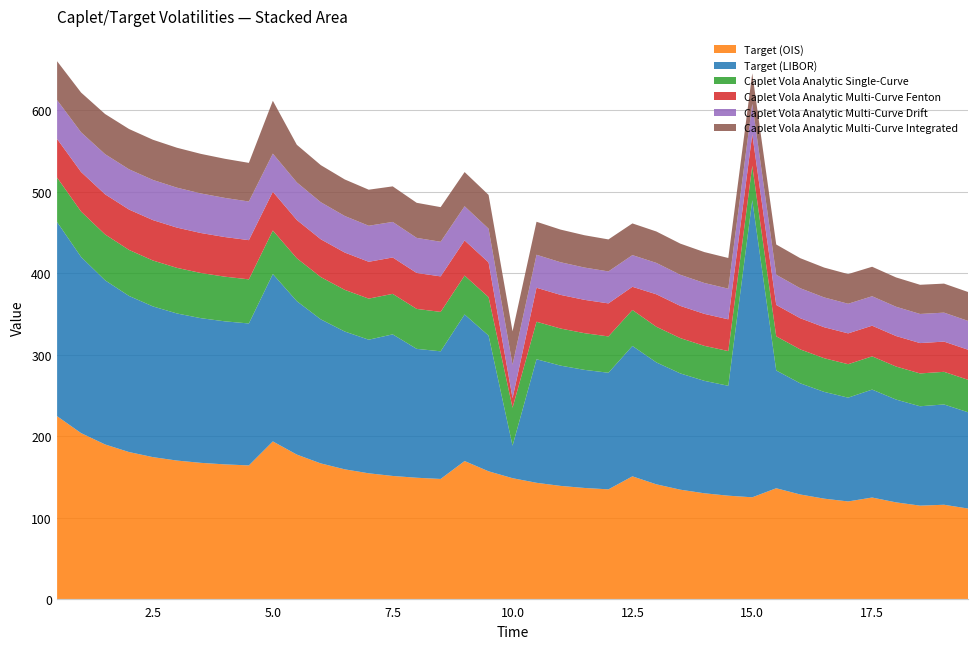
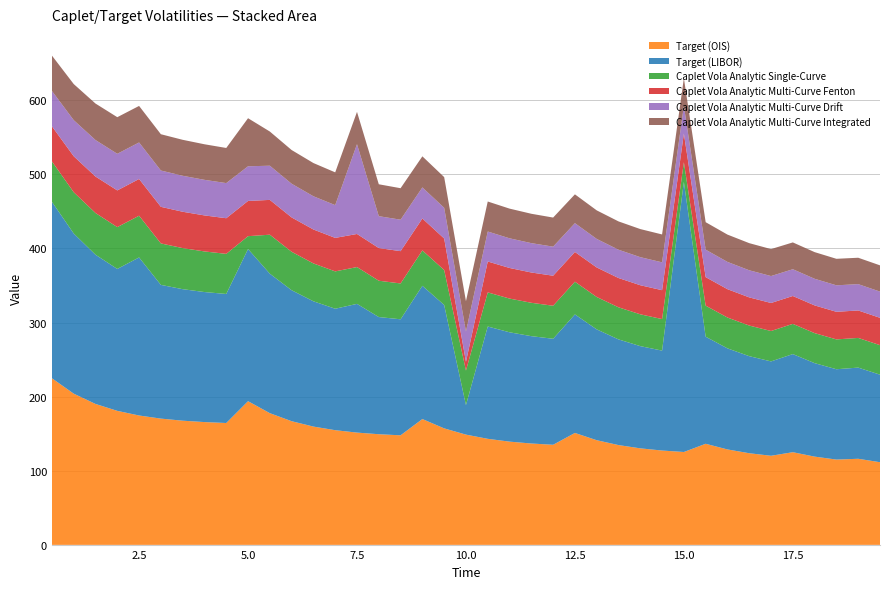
Target (LIBOR), 2.5: 180 -> 210
Caplet Vola Analytic Single-Curve, 5.0: 50 -> 20
Caplet Vola Analytic Multi-Curve Drift, 7.5: 40 -> 120
Caplet Vola Analytic Multi-Curve Fenton, 12.5: 30 -> 40
Caplet Vola Analytic Single-Curve, 15.0: 40 -> 30
